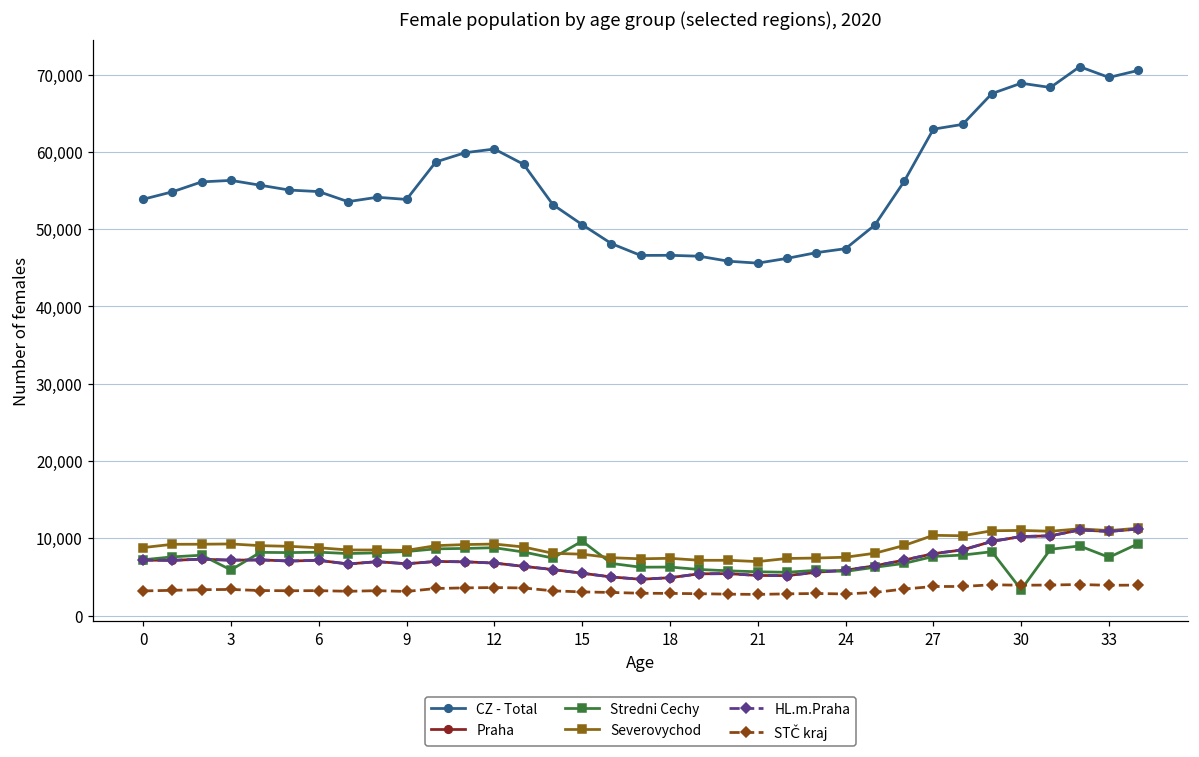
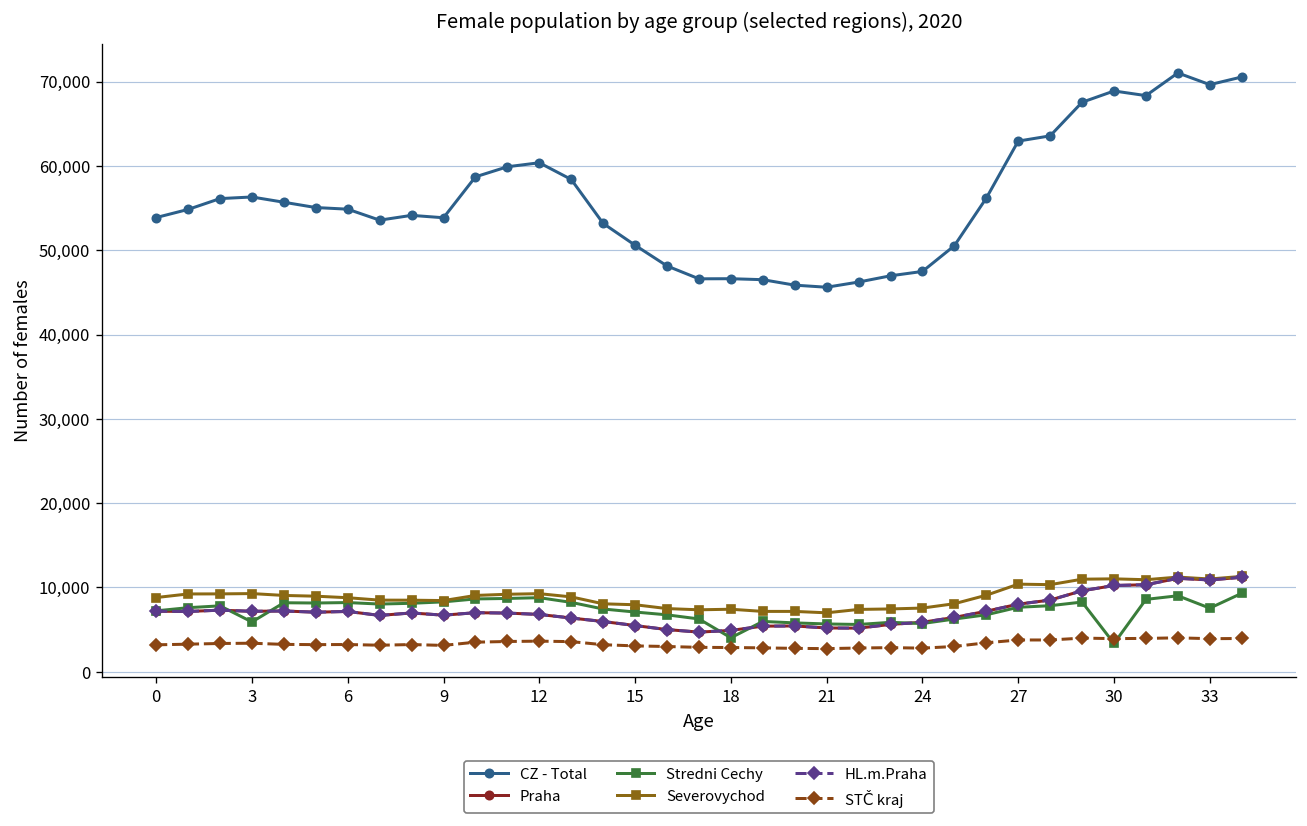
Stredni Cechy, 15: 10,000 -> 7,000
Stredni Cechy, 18: 6,000 -> 4,000
